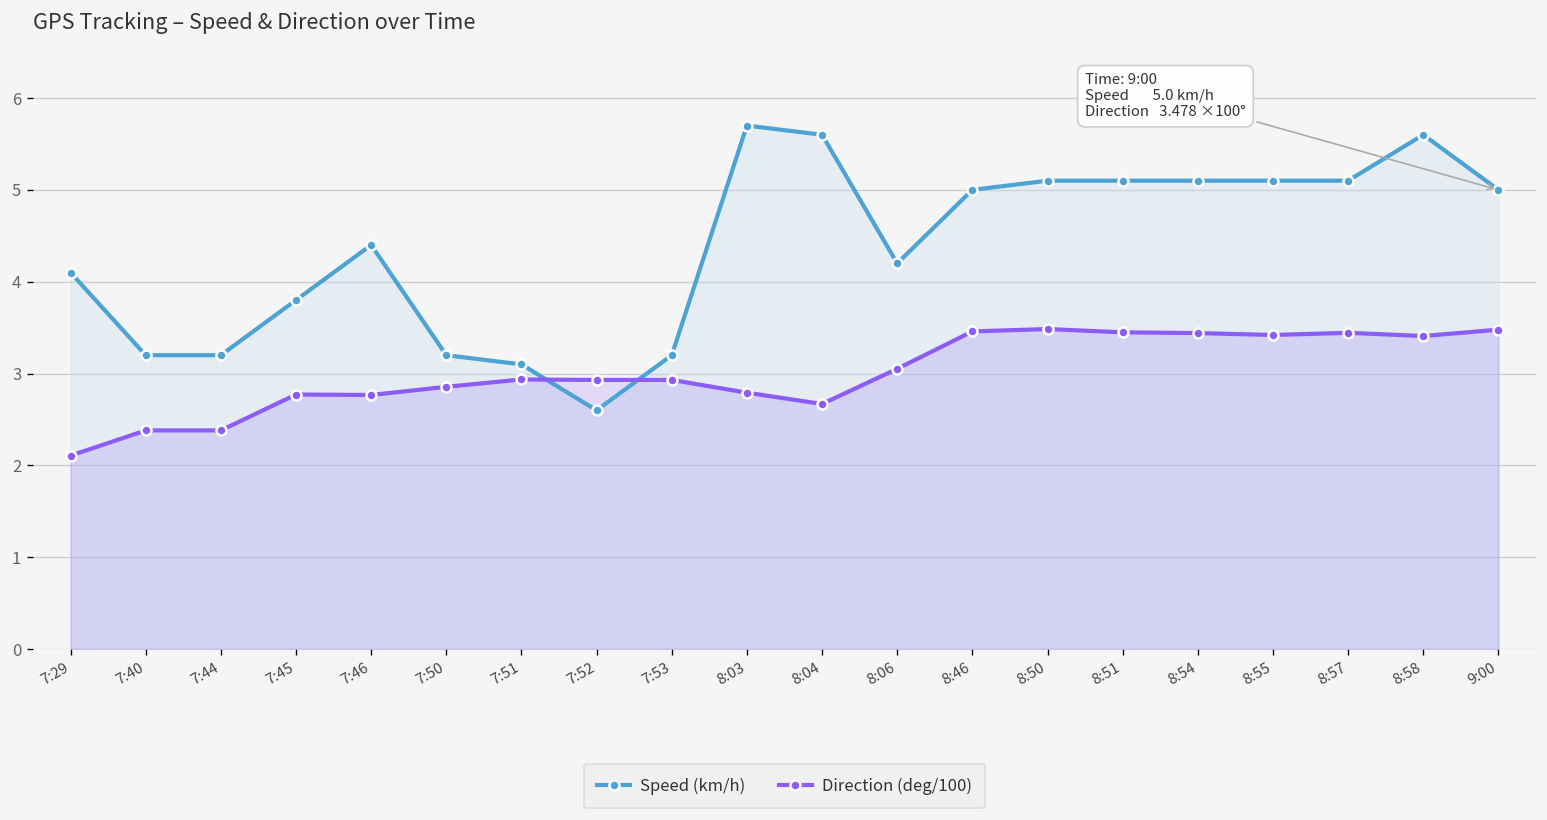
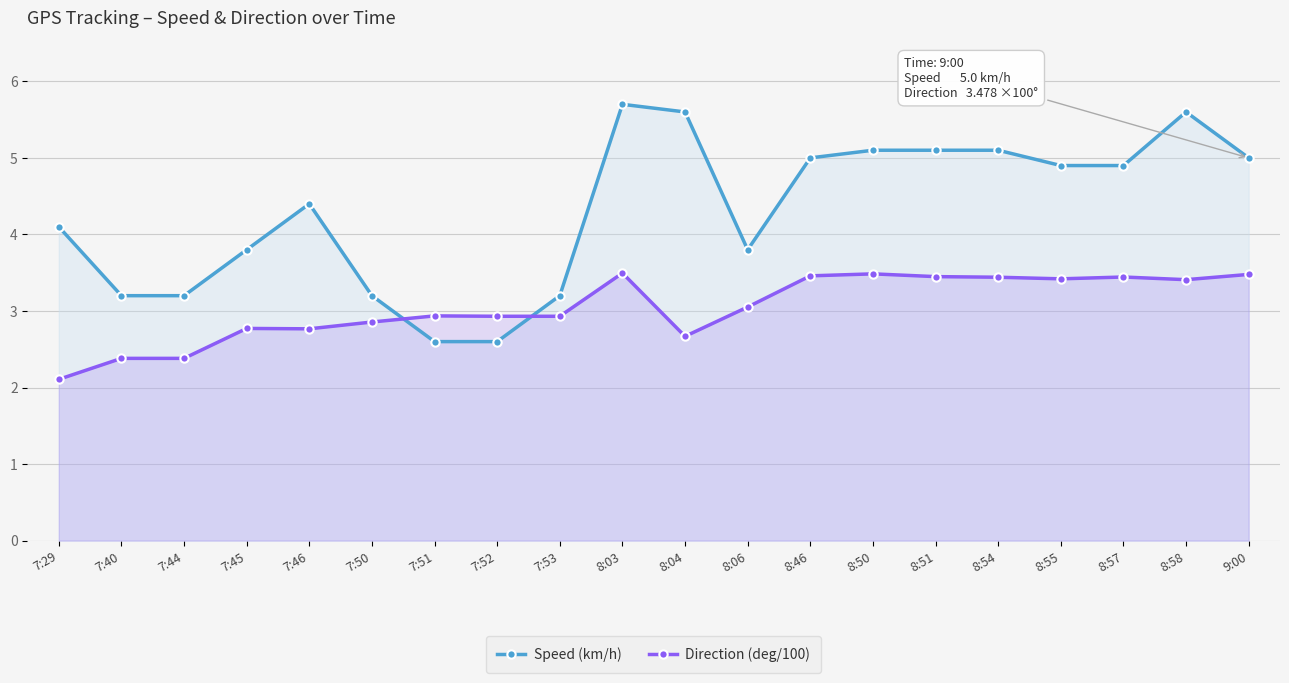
Speed (km/h), 7:51: 3.1 -> 2.6
Direction (deg/100), 8:03: 2.8 -> 3.5
Speed (km/h), 8:06: 4.2 -> 3.8
Speed (km/h), 8:55: 5.1 -> 4.9
Speed (km/h), 8:57: 5.1 -> 4.9
